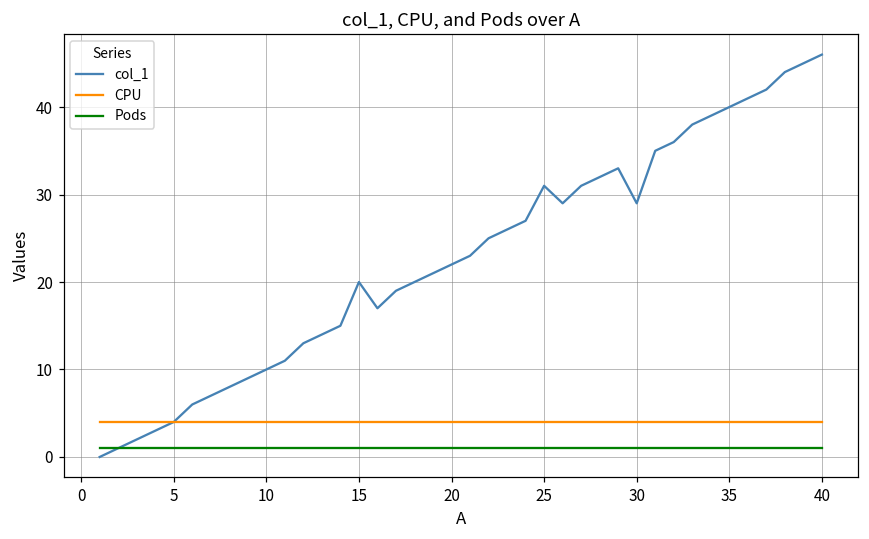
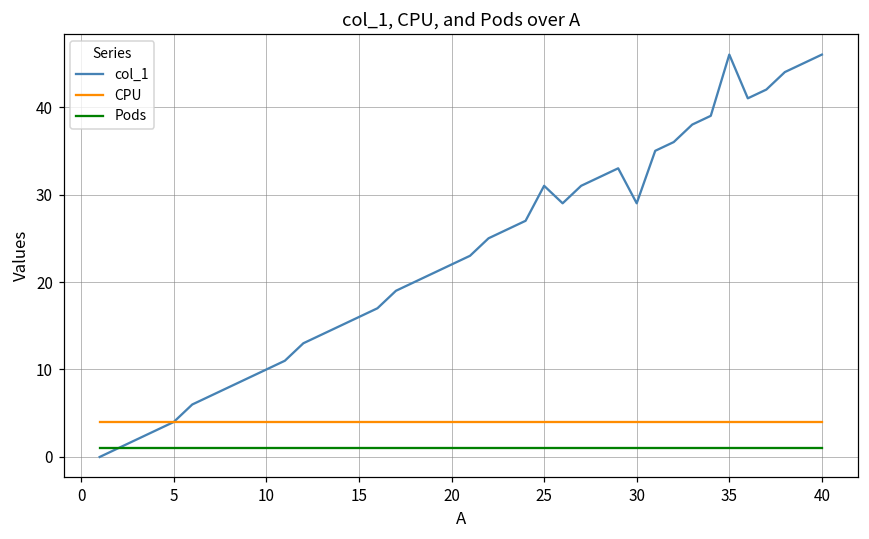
col_1, 15: 20 -> 16
col_1, 35: 40 -> 46
